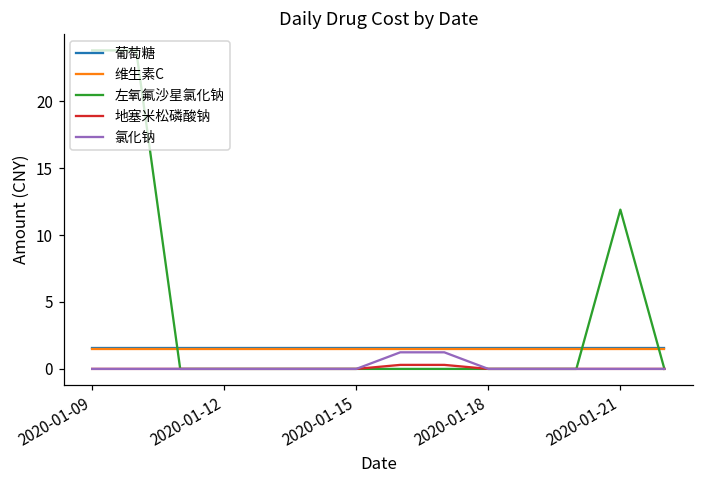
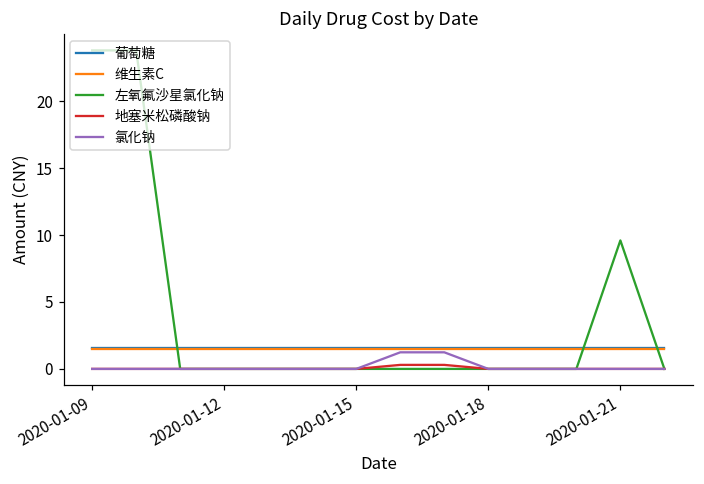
左氧氟沙星氯化钠, 2020-01-21: 11.9 -> 9.6
